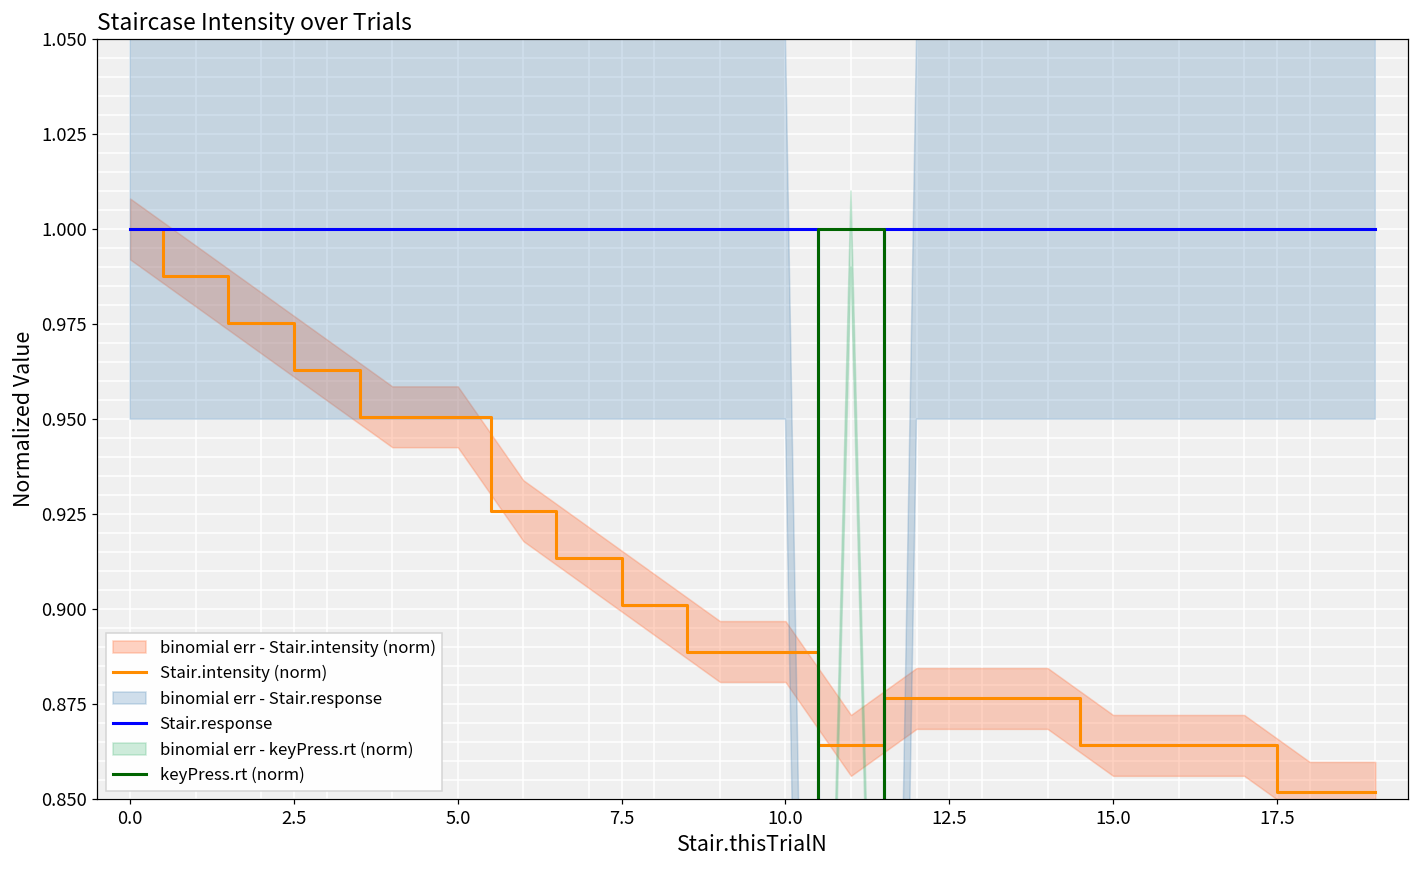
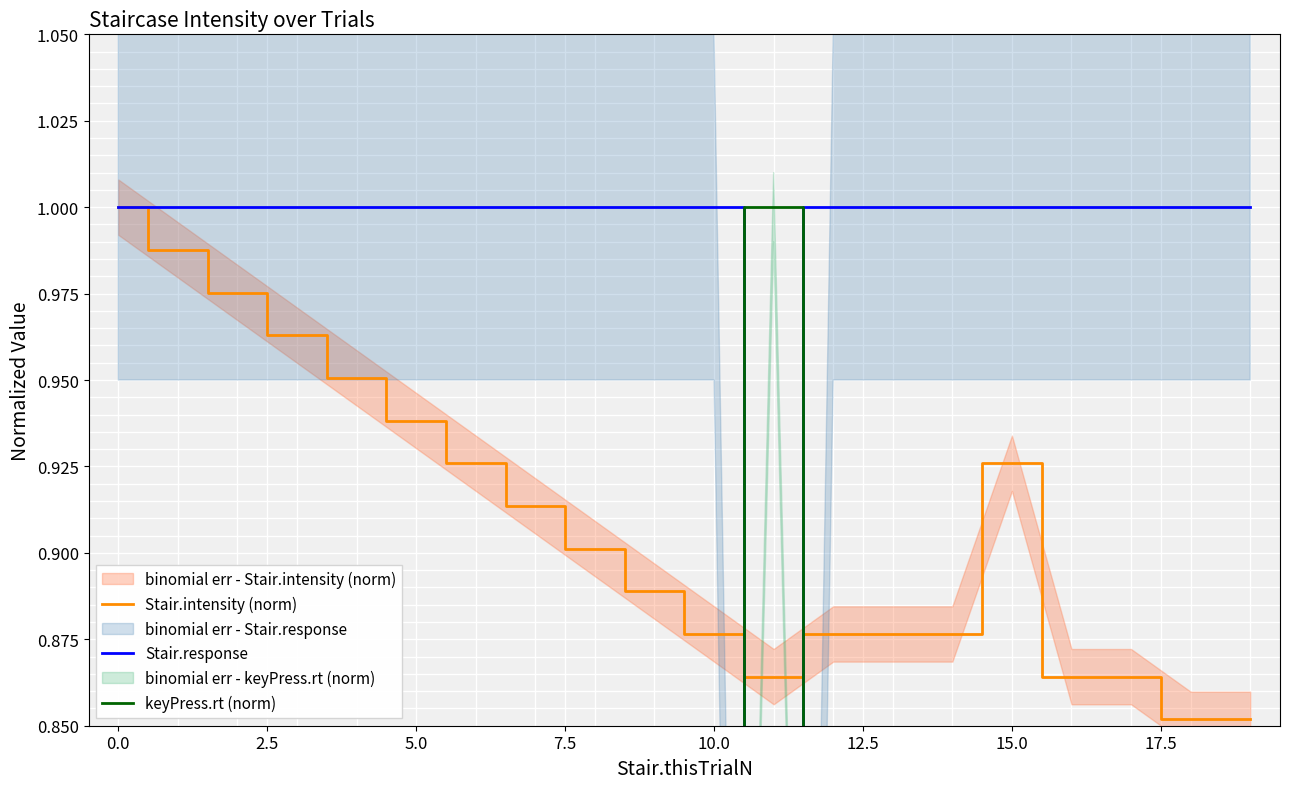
Stair.intensity (norm), 5.0: 0.951 -> 0.938
Stair.intensity (norm), 10.0: 0.889 -> 0.877
Stair.intensity (norm), 15.0: 0.864 -> 0.926
